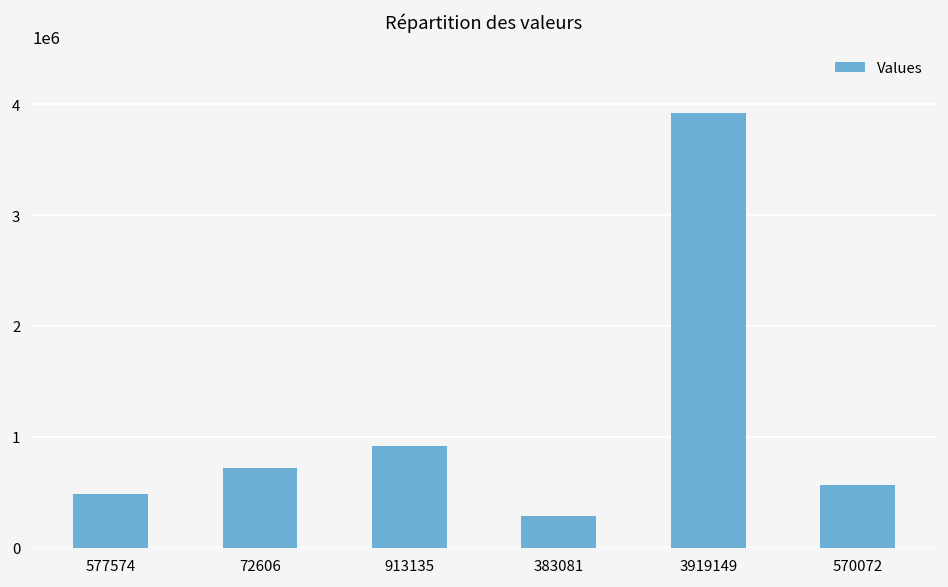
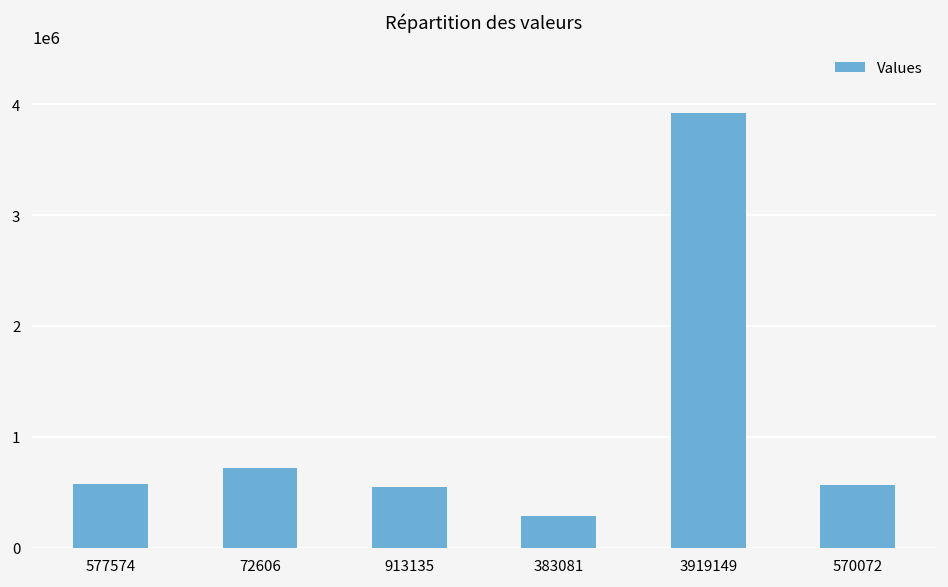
577574: 500000 -> 600000
913135: 900000 -> 500000
